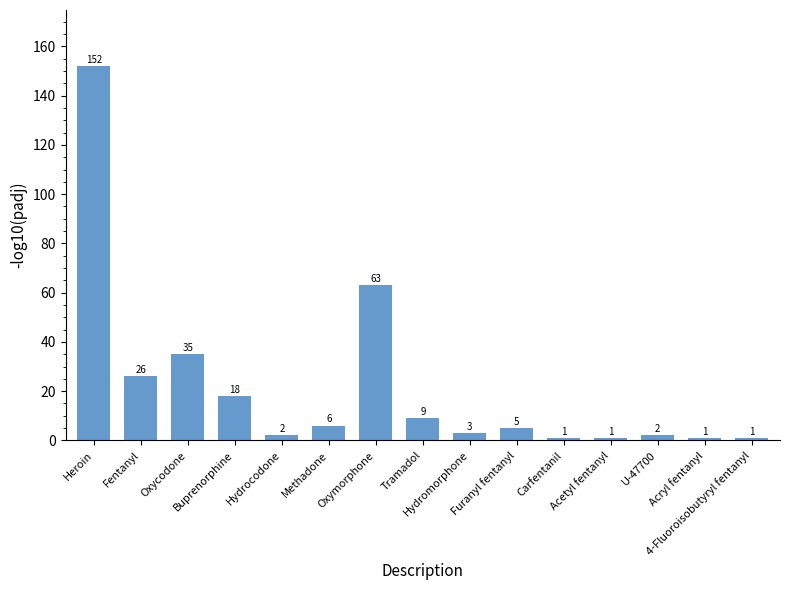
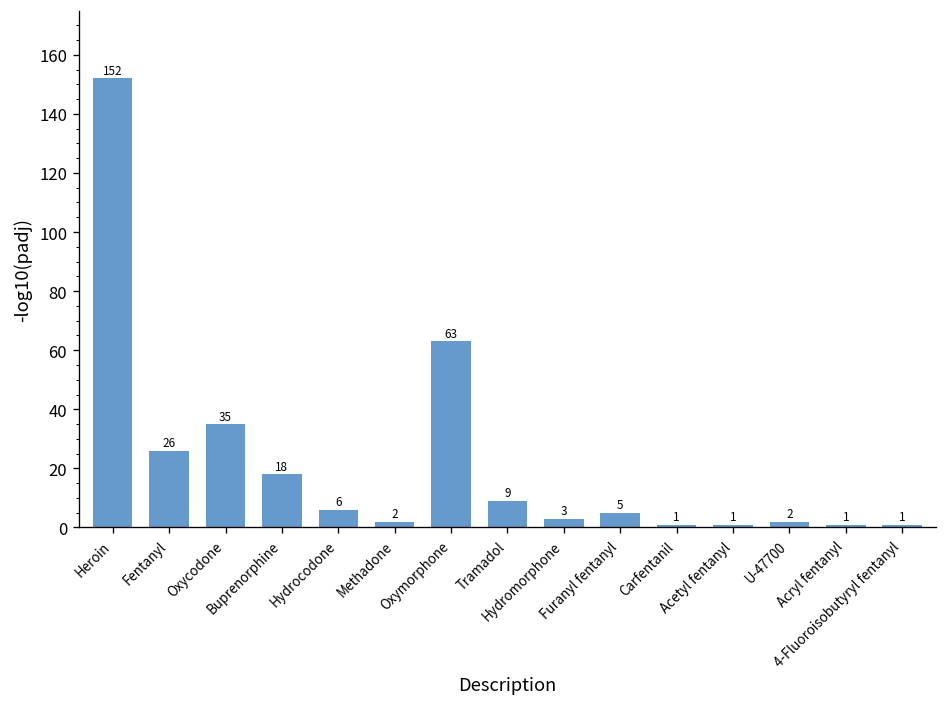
Hydrocodone: 2 -> 6
Methadone: 6 -> 2
